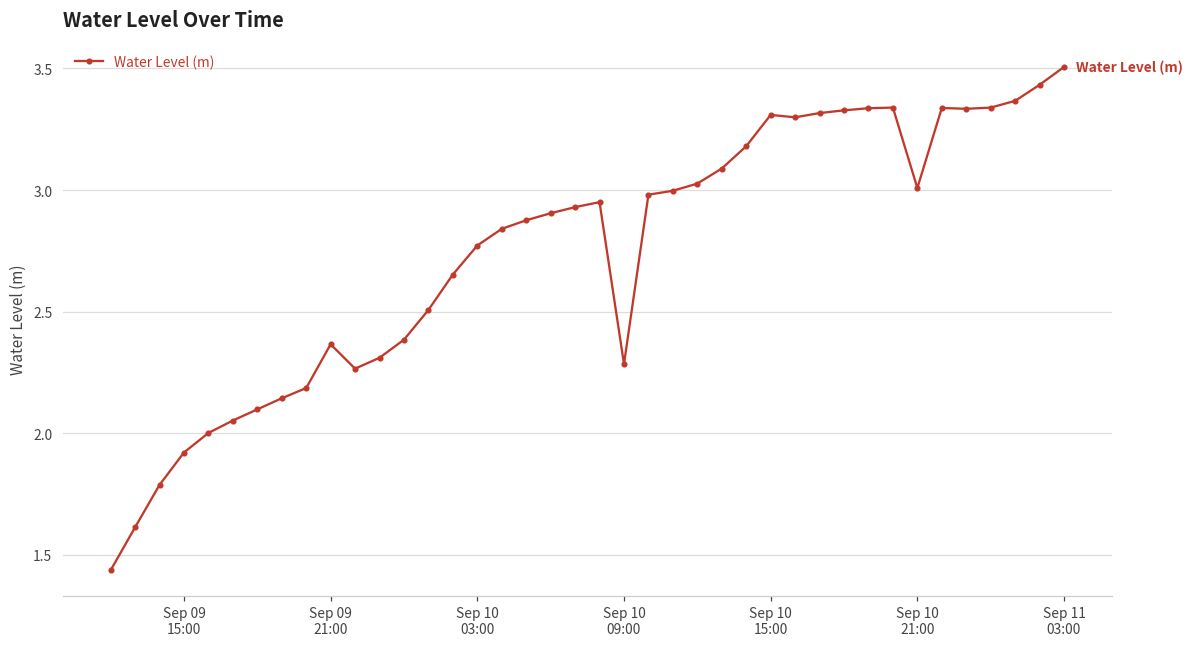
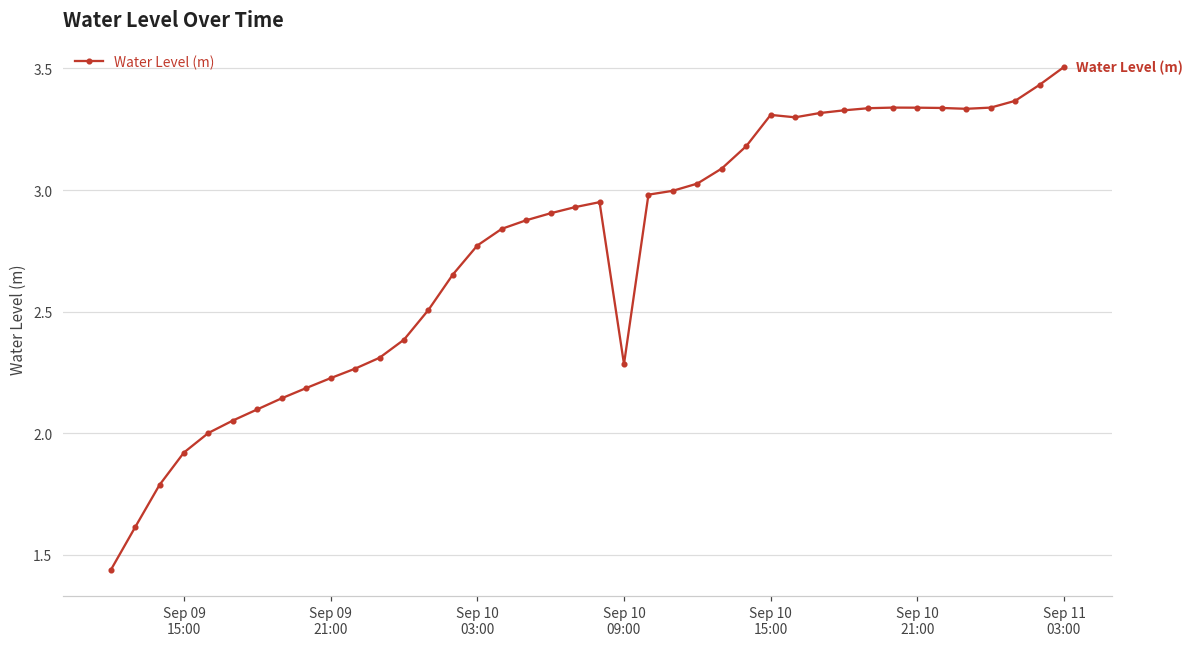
Sep 09 21:00: 2.37 -> 2.23
Sep 10 21:00: 3.01 -> 3.34
